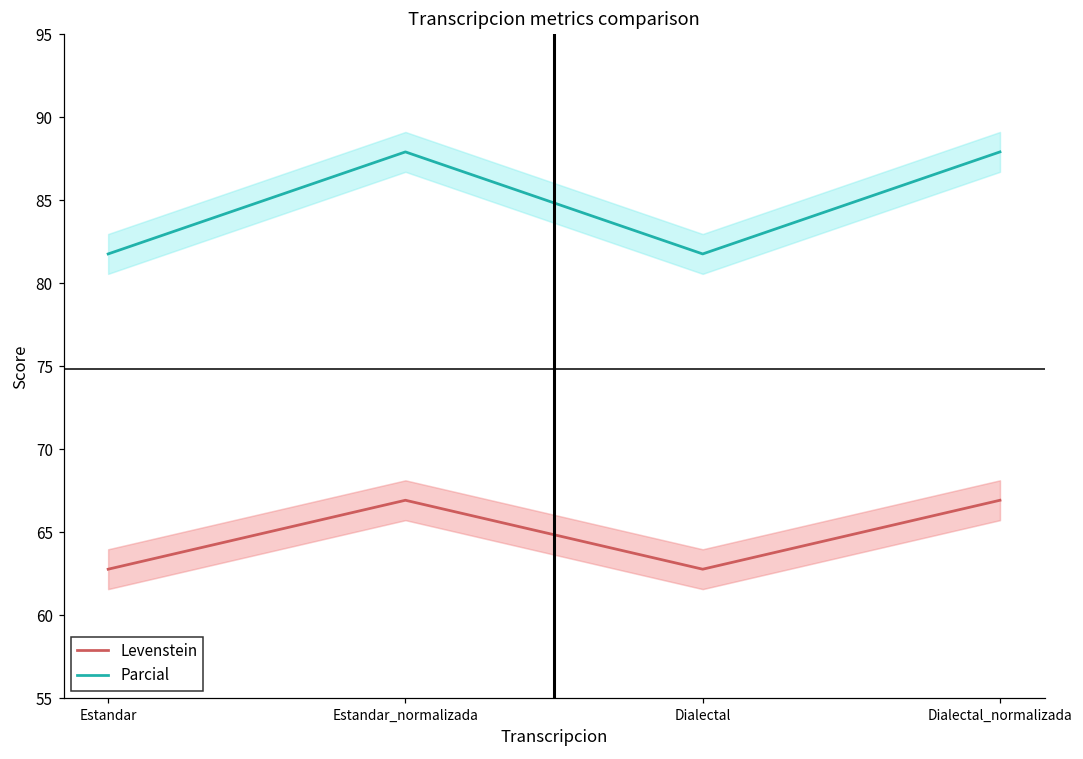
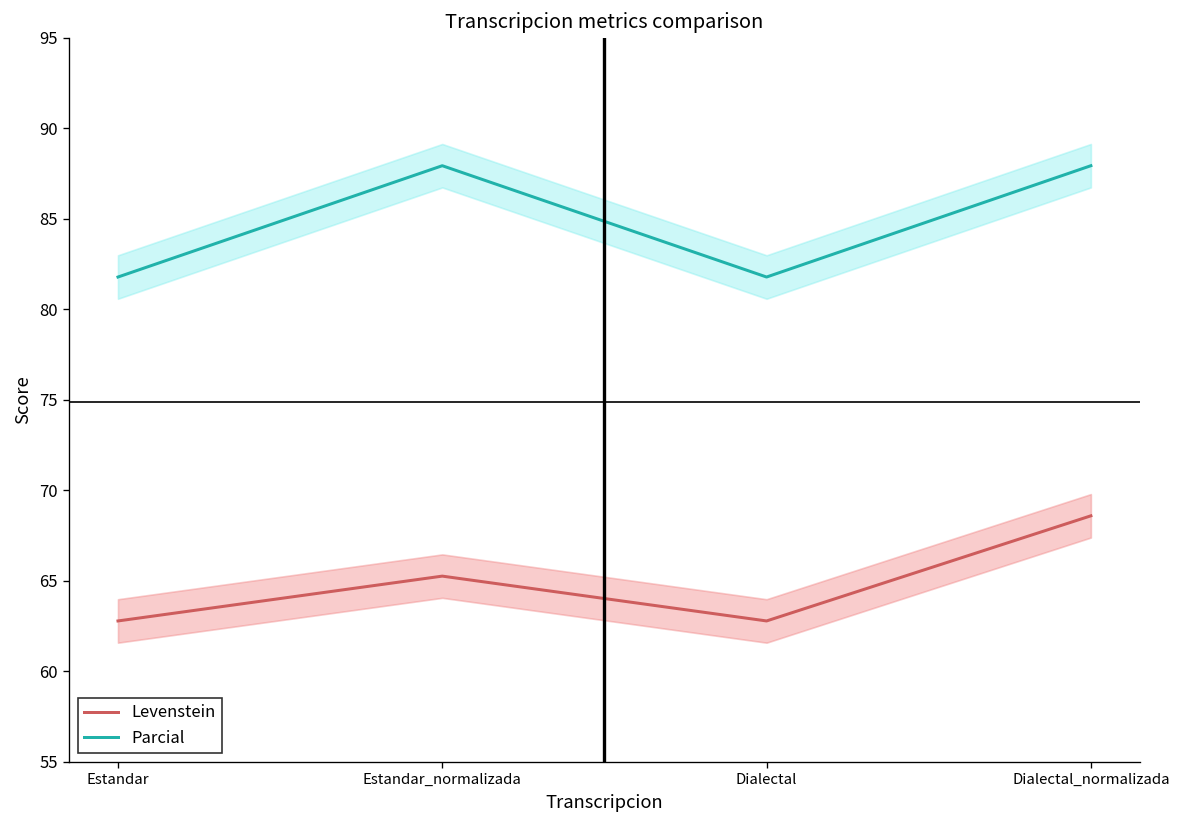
Levenstein, Estandar_normalizada: 66.9 -> 65.3
Levenstein, Dialectal_normalizada: 66.9 -> 68.6
